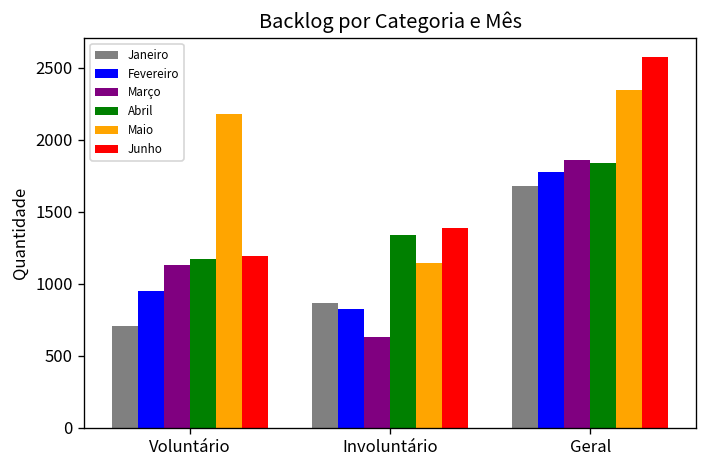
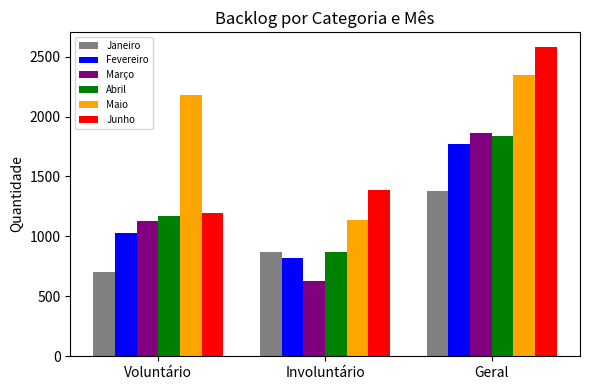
Fevereiro, Voluntário: 950 -> 1030
Abril, Involuntário: 1340 -> 870
Janeiro, Geral: 1680 -> 1380
